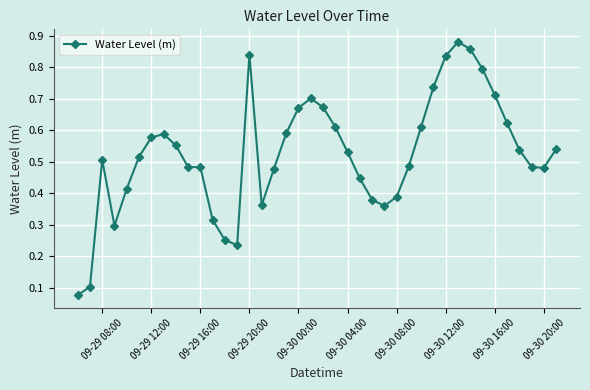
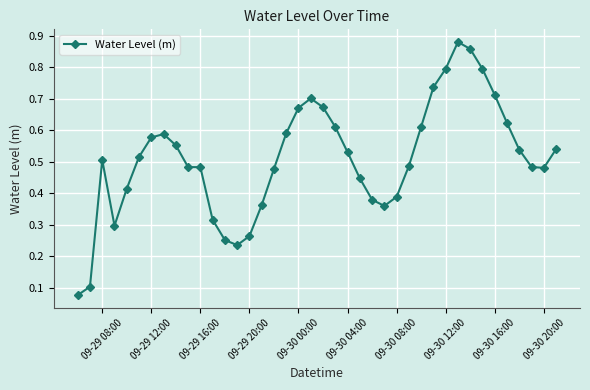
09-29 20:00: 0.84 -> 0.26
09-30 12:00: 0.84 -> 0.79
